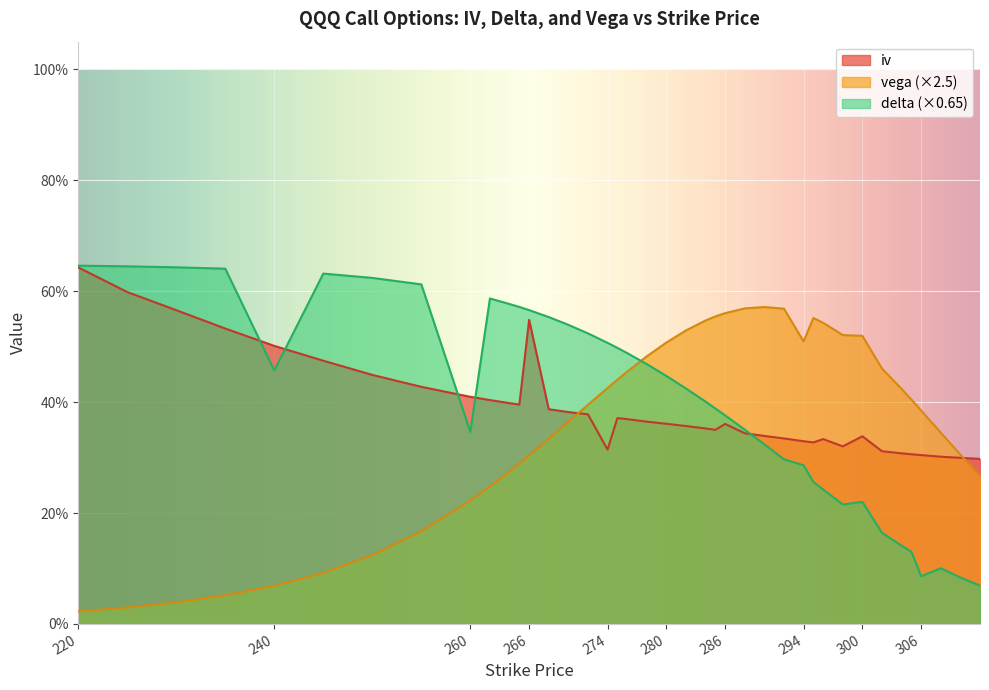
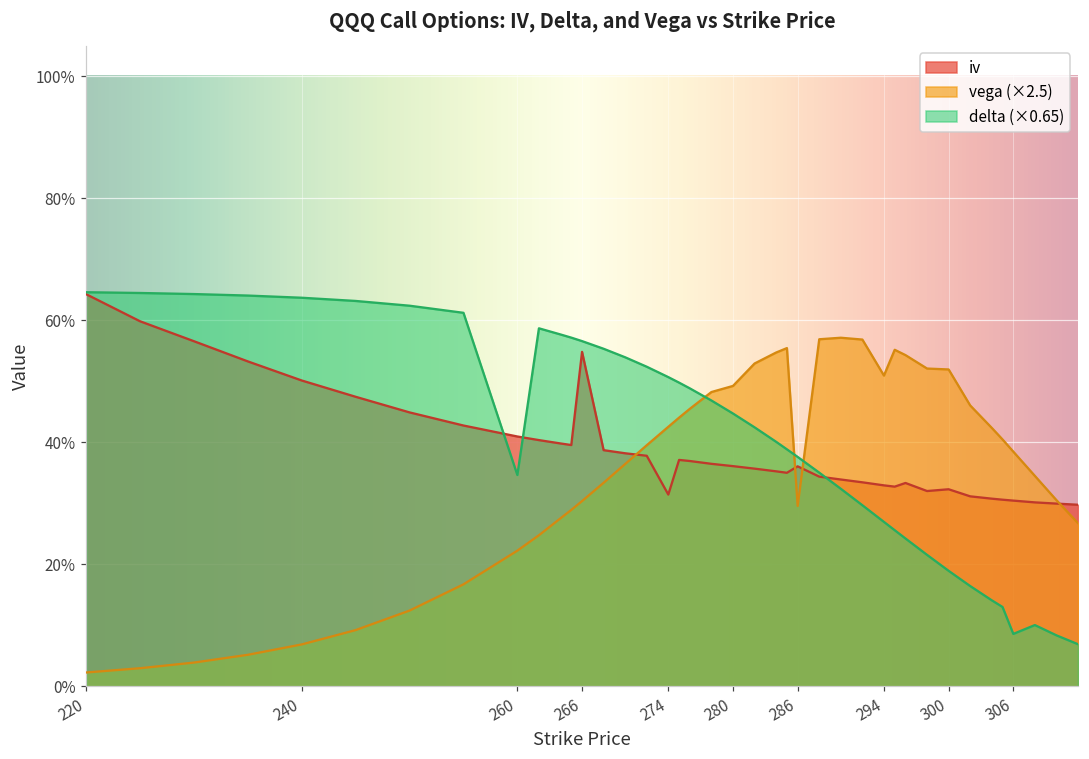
delta (×0.65), 240: 46% -> 64%
vega (×2.5), 280: 51% -> 49%
vega (×2.5), 286: 56% -> 30%
delta (×0.65), 294: 29% -> 27%
iv, 300: 34% -> 32%
delta (×0.65), 300: 22% -> 19%
